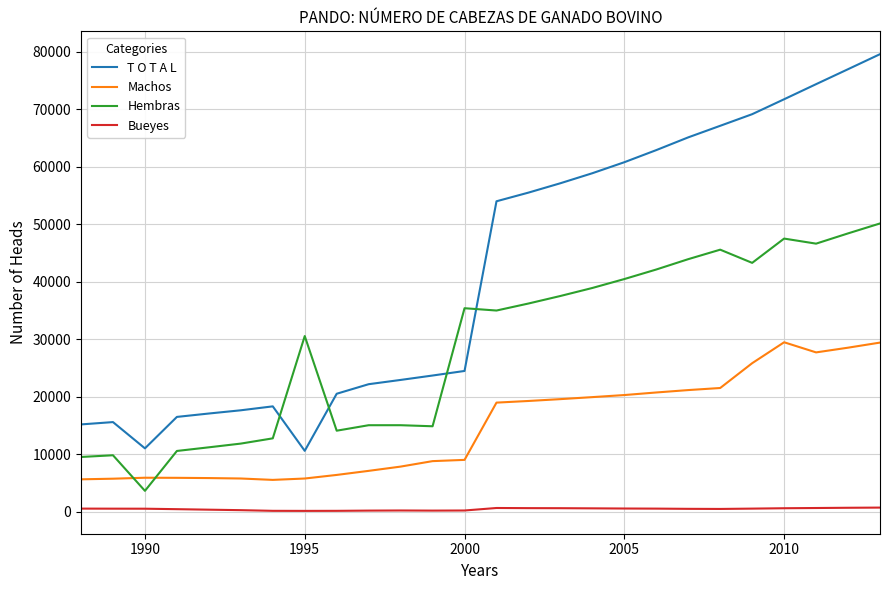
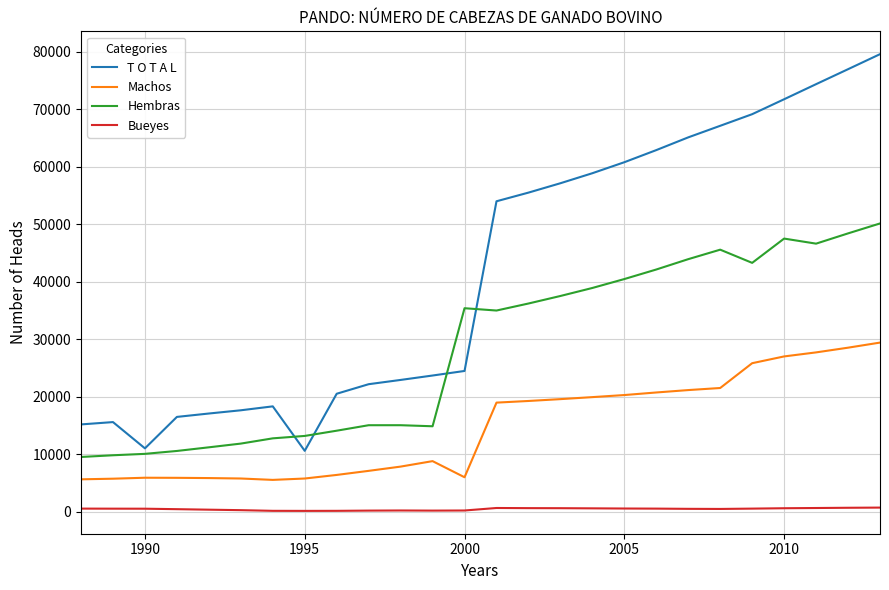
Hembras, 1990: 4000 -> 10000
Hembras, 1995: 31000 -> 13000
Machos, 2000: 9000 -> 6000
Machos, 2010: 29000 -> 27000
